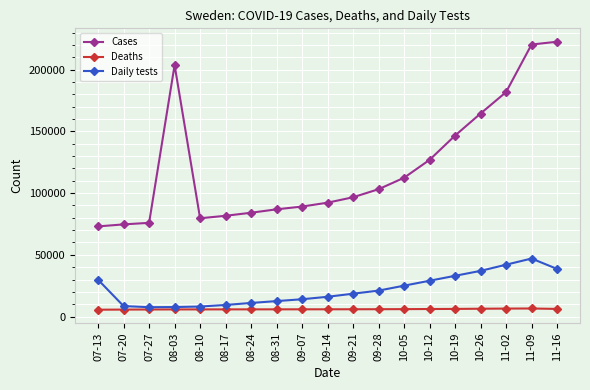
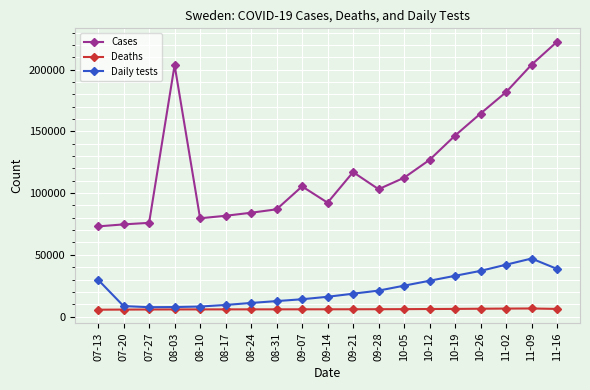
Cases, 09-07: 89000 -> 105000
Cases, 09-21: 97000 -> 117000
Cases, 11-09: 220000 -> 204000
